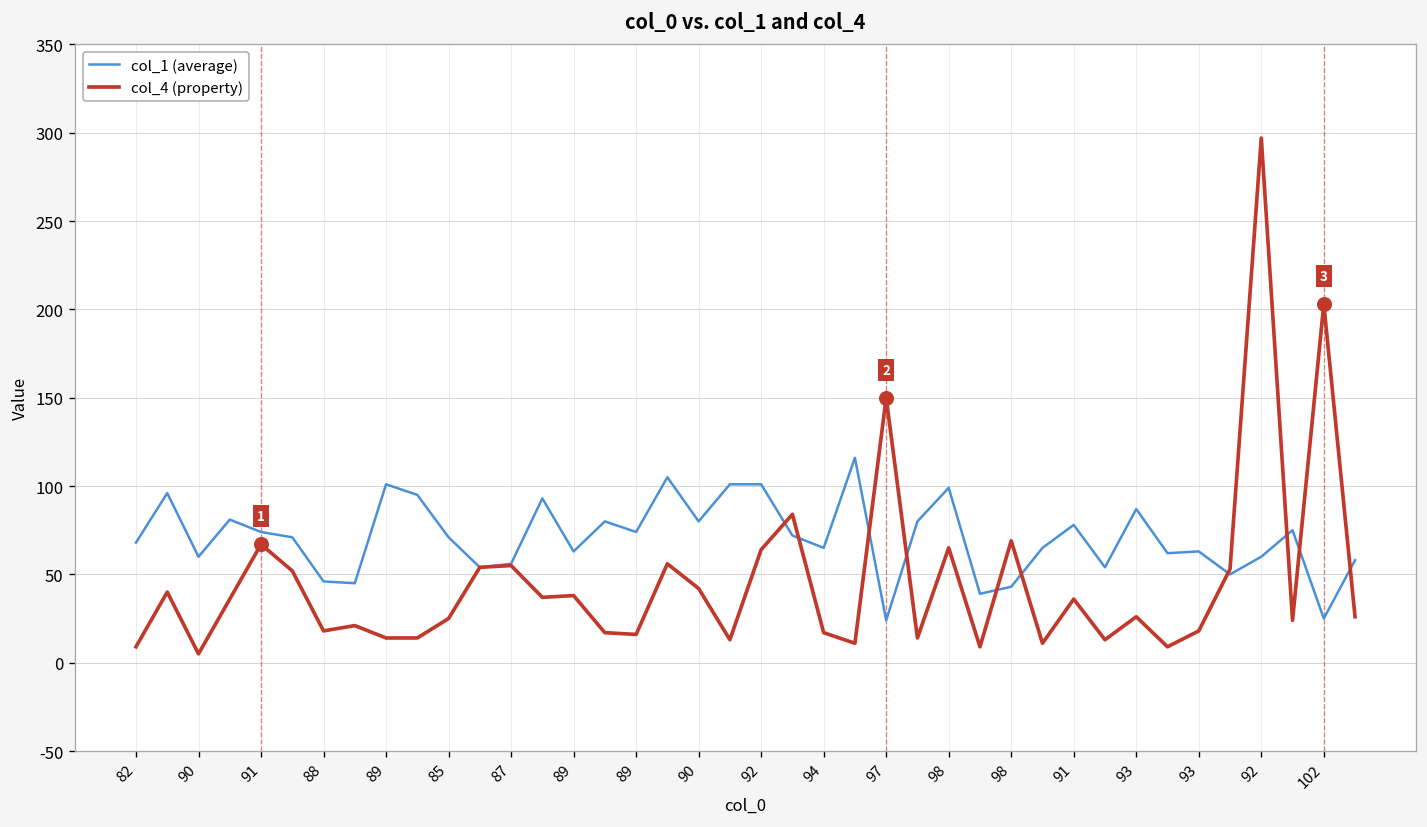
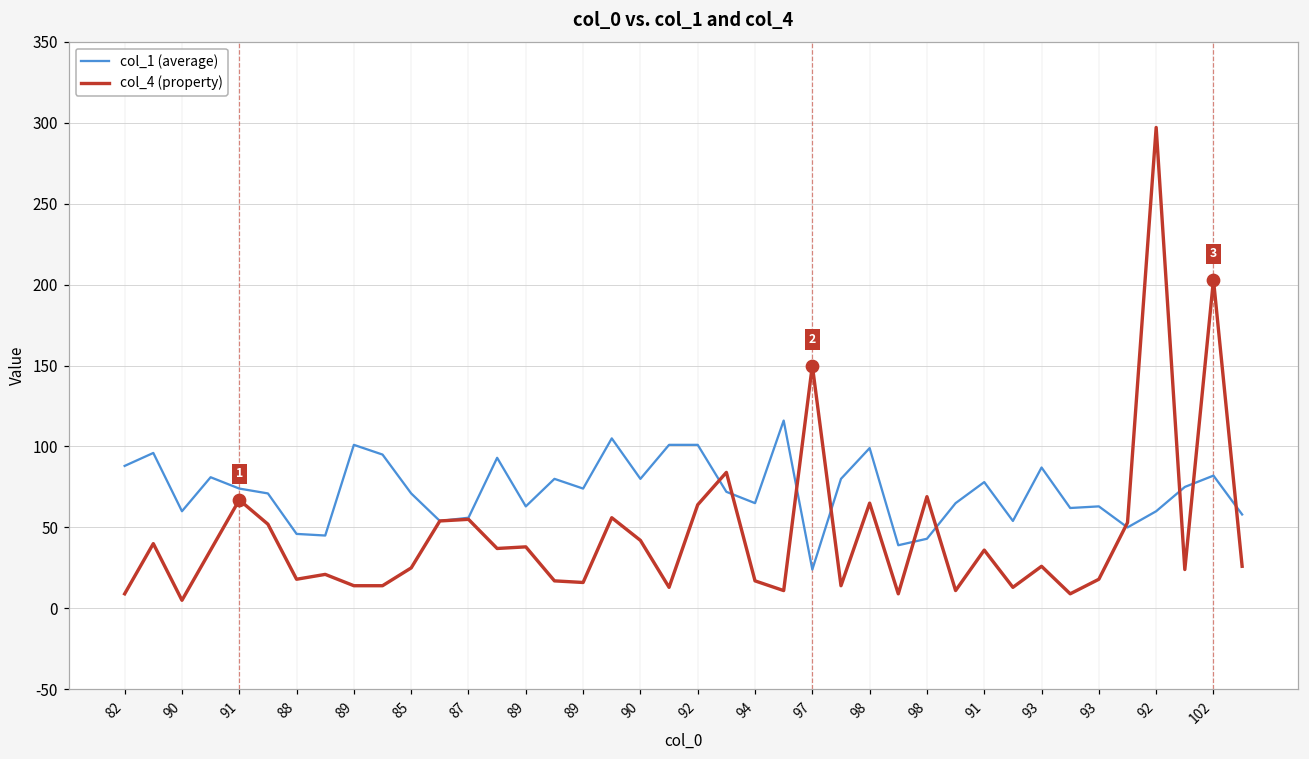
col_1 (average), 82: 68 -> 88
col_1 (average), 102: 25 -> 82
